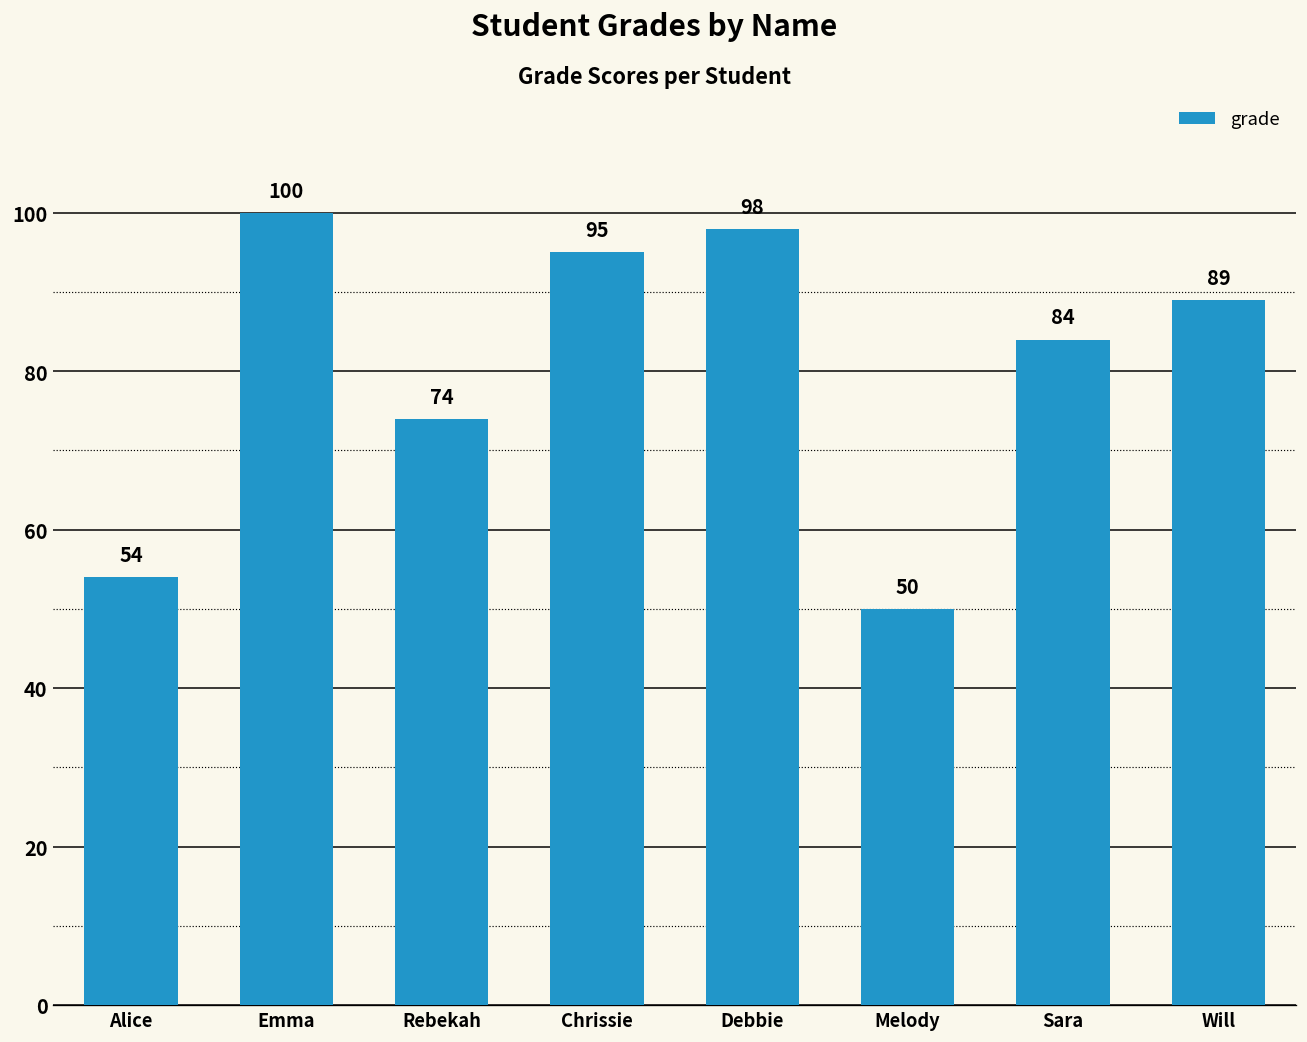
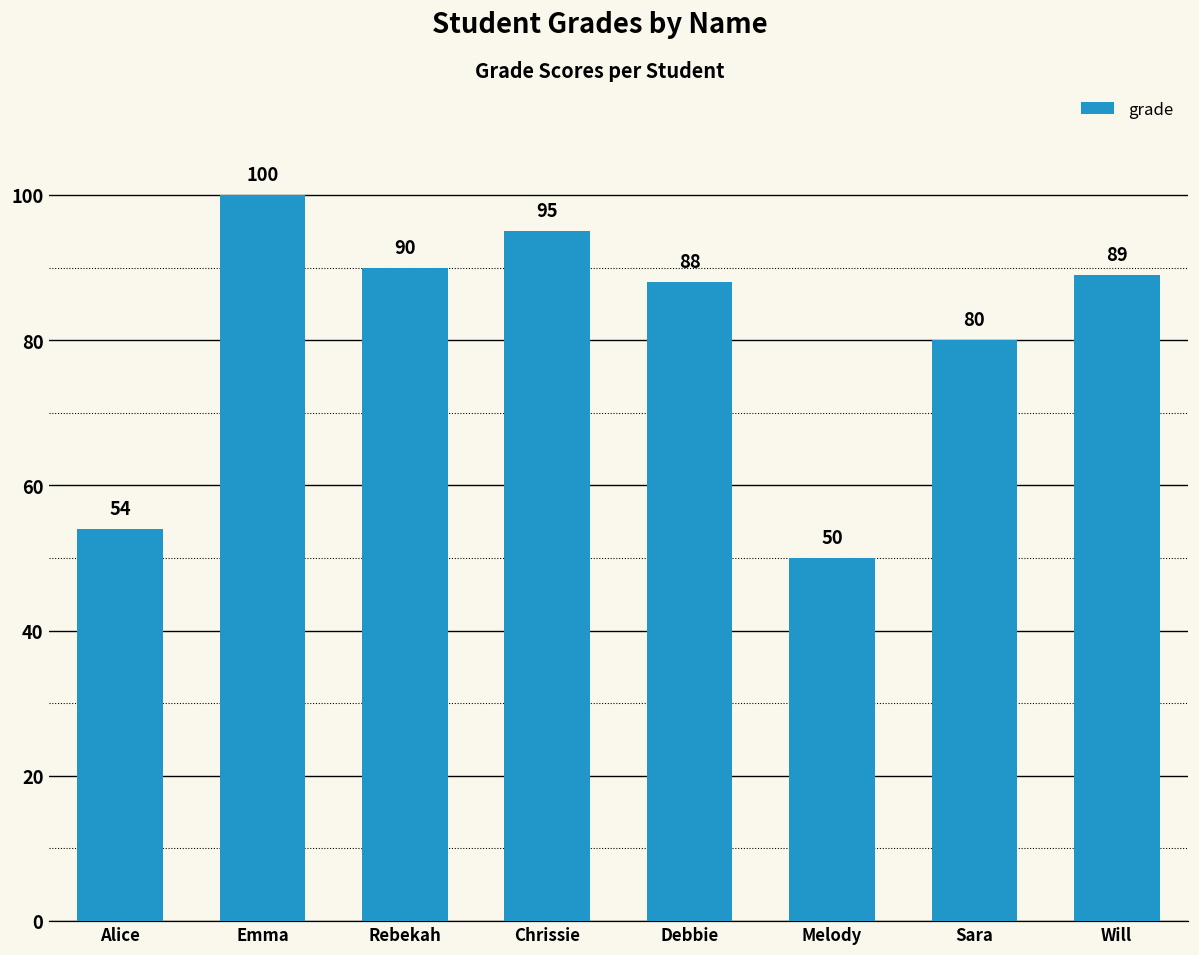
Rebekah: 74 -> 90
Debbie: 98 -> 88
Sara: 84 -> 80
